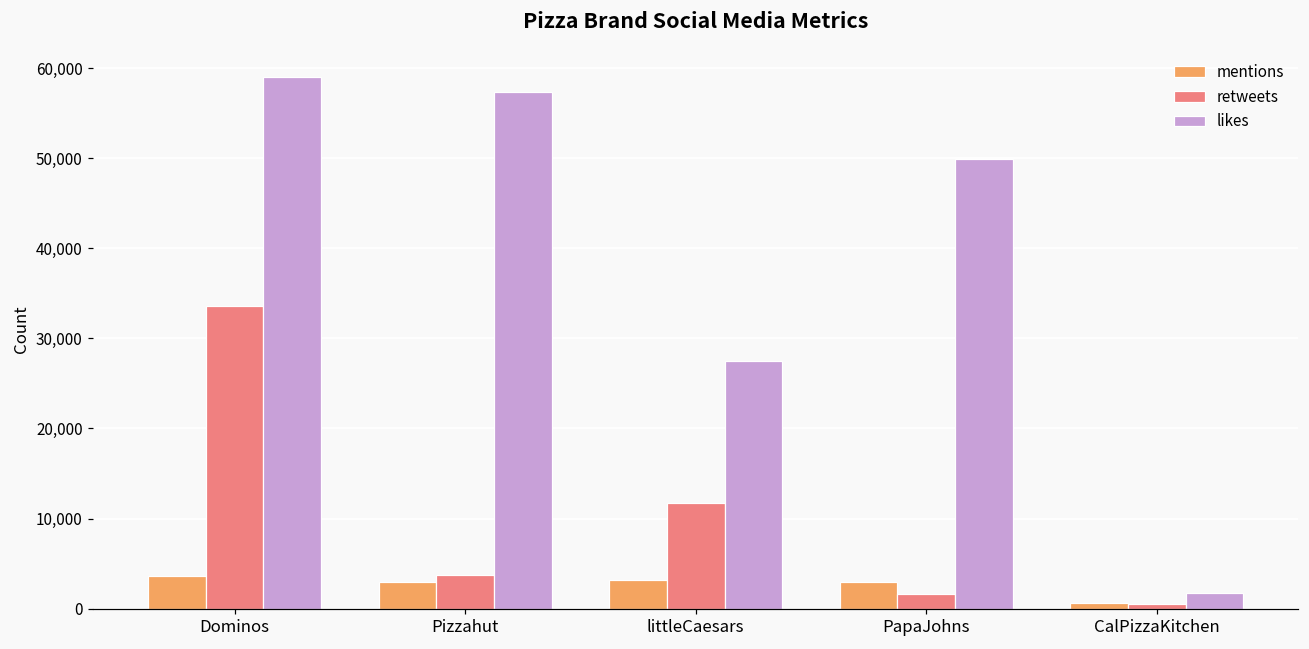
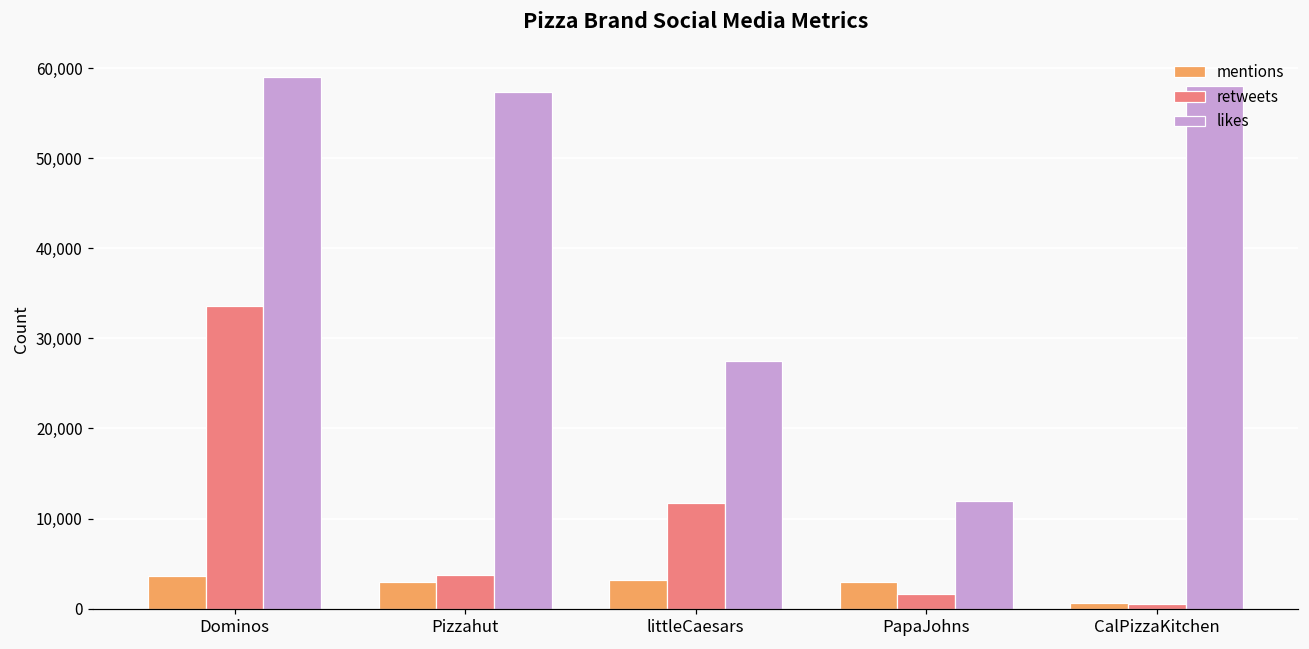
likes, PapaJohns: 50,000 -> 12,000
likes, CalPizzaKitchen: 2,000 -> 58,000
